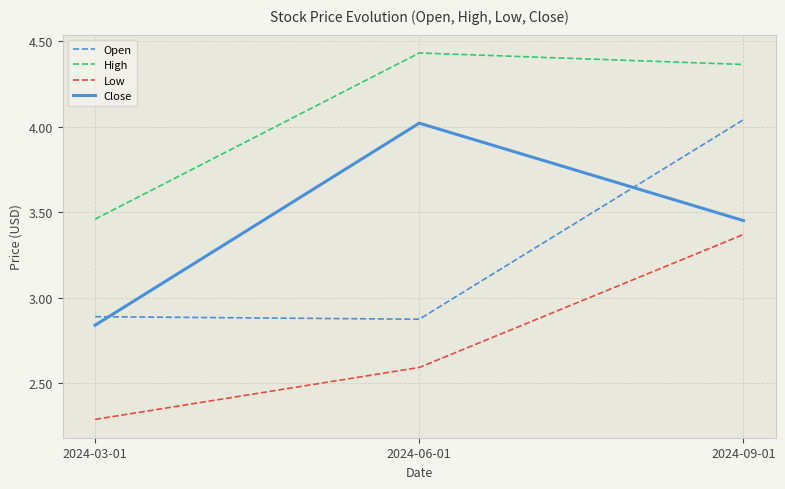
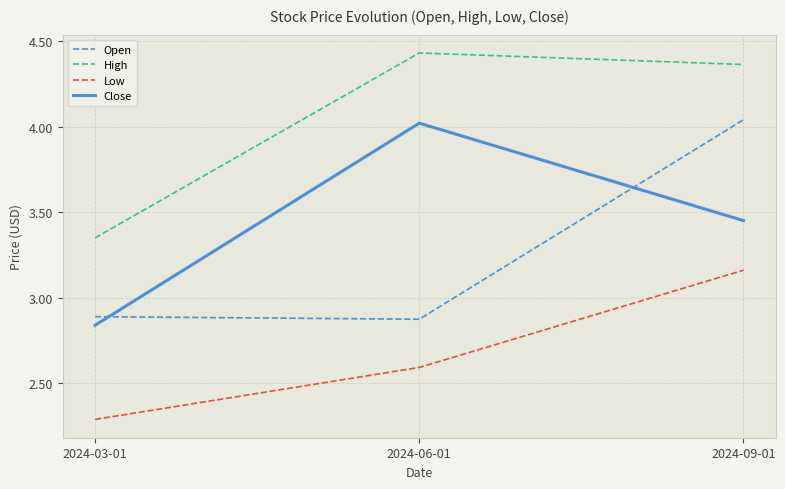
High, 2024-03-01: 3.46 -> 3.35
Low, 2024-09-01: 3.37 -> 3.16
